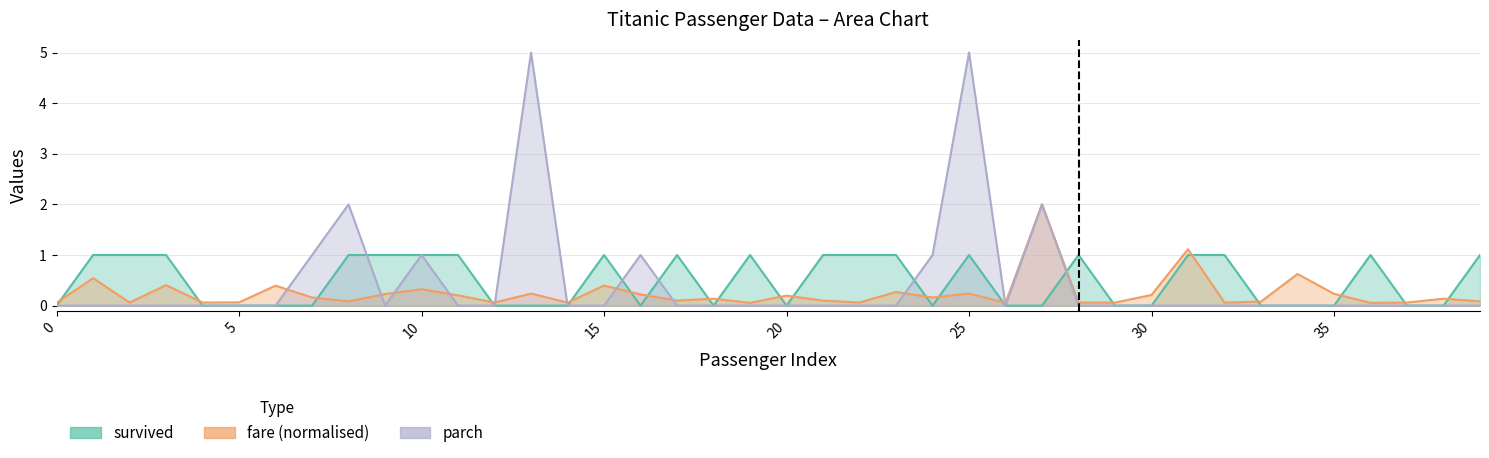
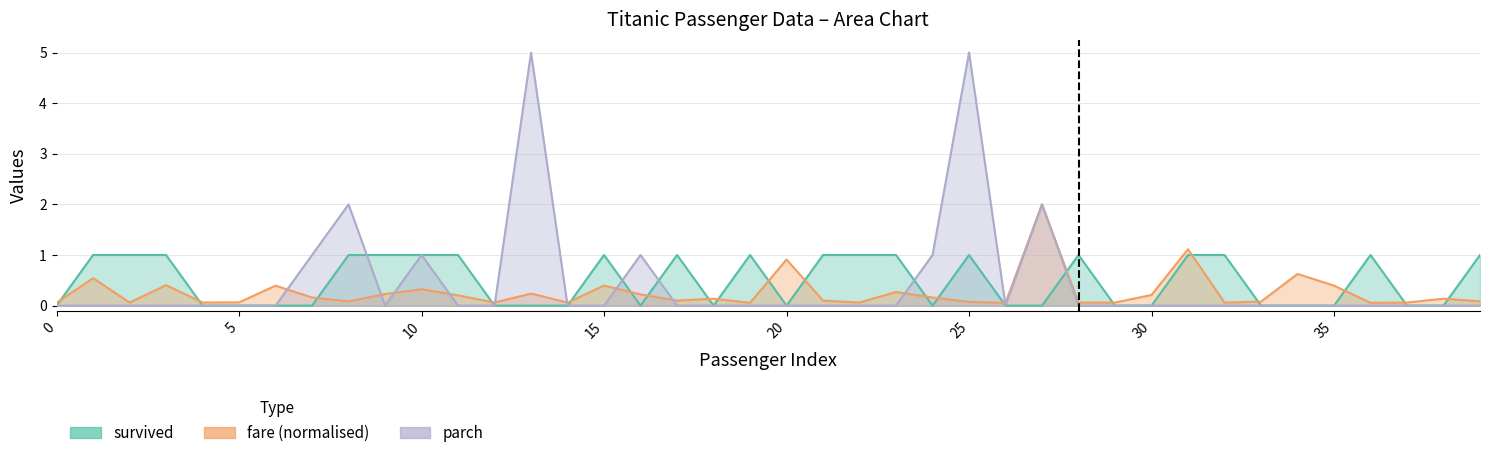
fare (normalised), 20: 0.2 -> 0.9
fare (normalised), 25: 0.2 -> 0.1
fare (normalised), 35: 0.2 -> 0.4
